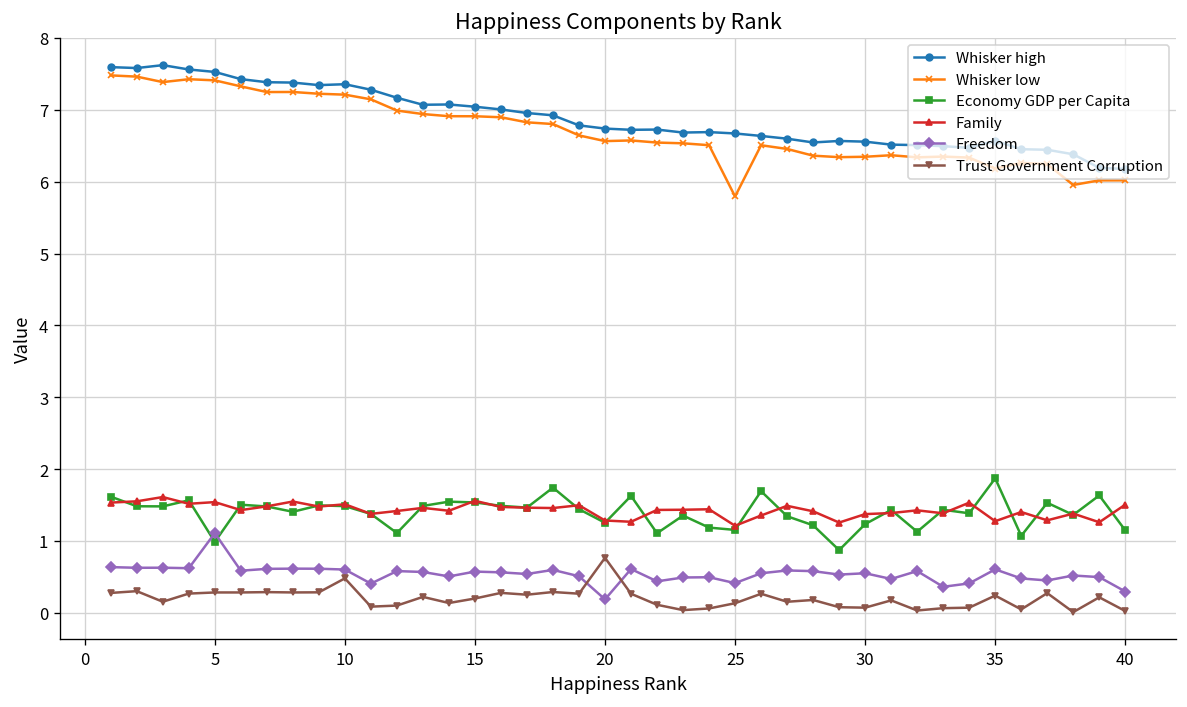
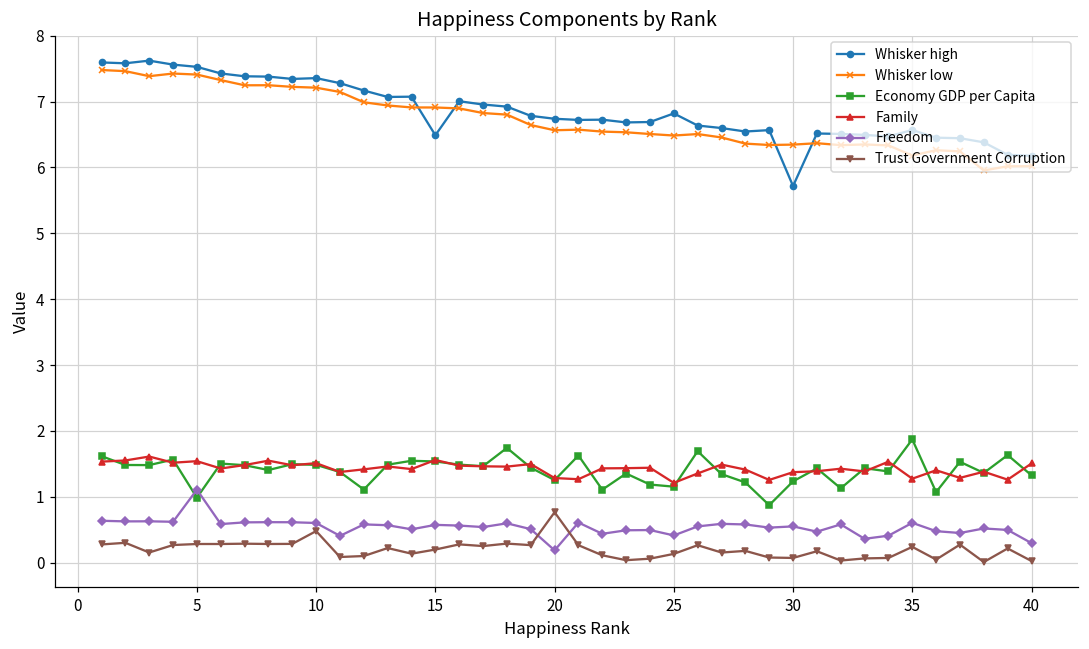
Whisker high, 15: 7.0 -> 6.5
Whisker high, 25: 6.7 -> 6.8
Whisker low, 25: 5.8 -> 6.5
Whisker high, 30: 6.6 -> 5.7
Economy GDP per Capita, 40: 1.1 -> 1.3
